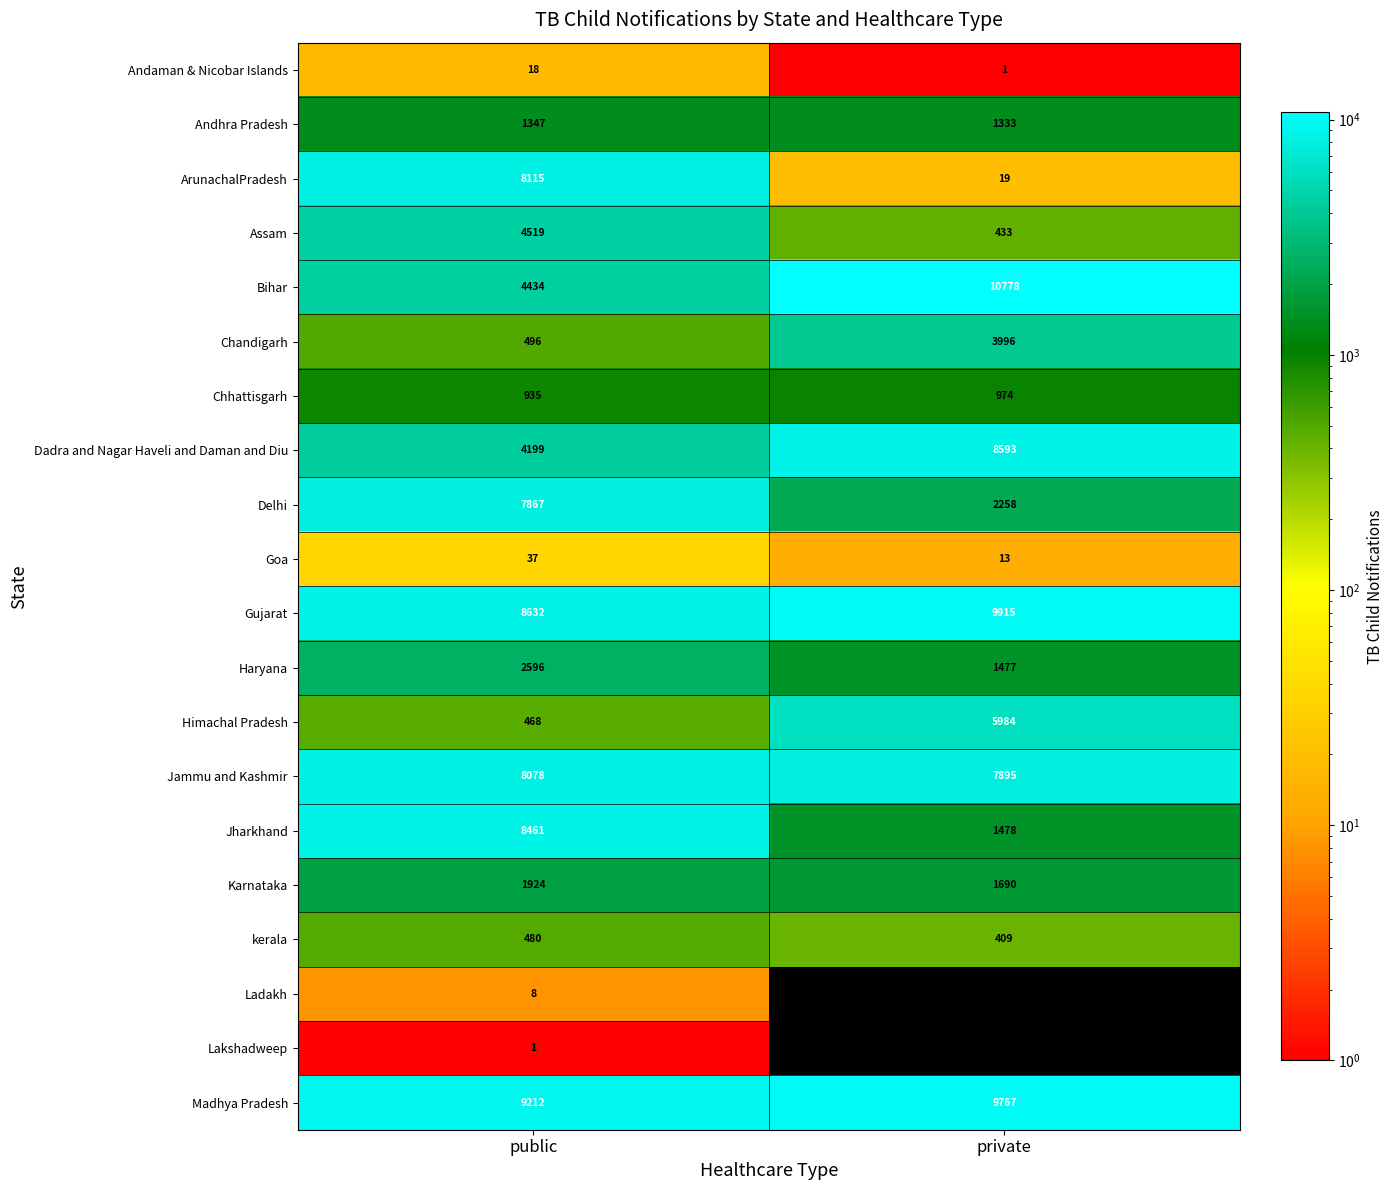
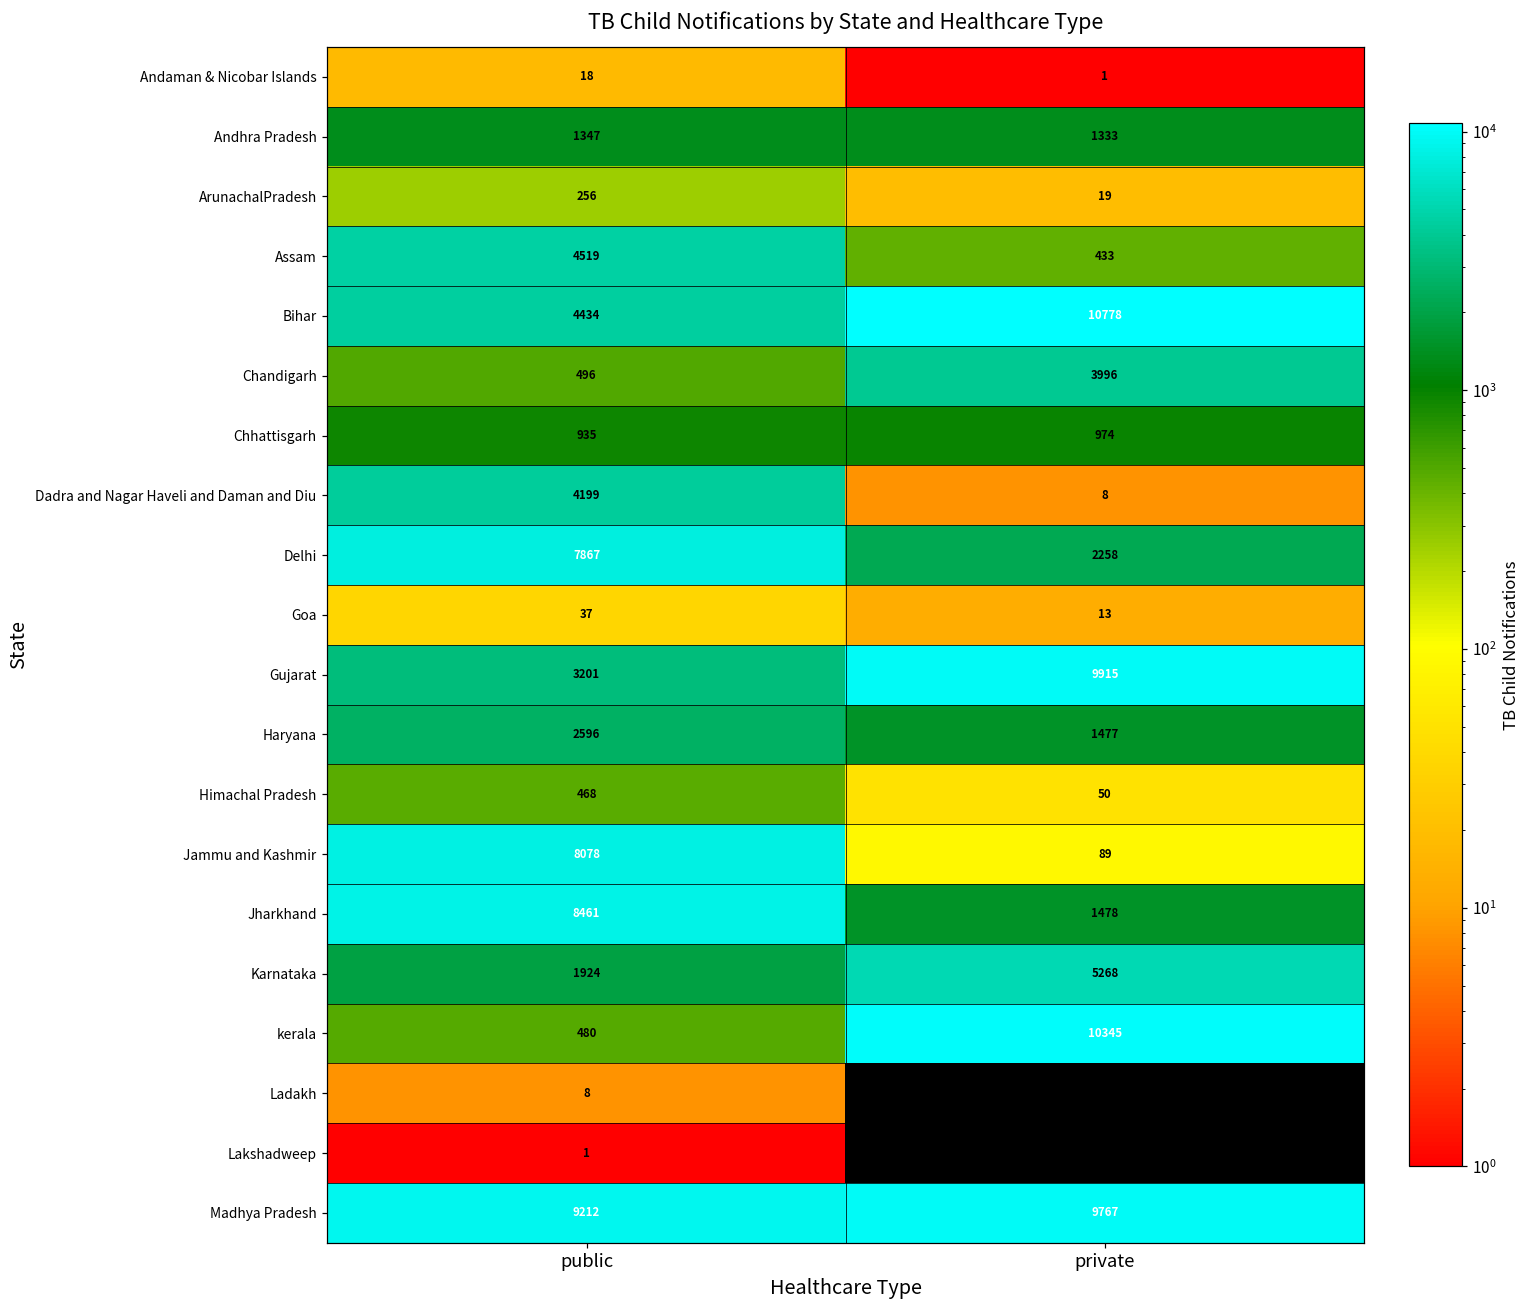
ArunachalPradesh, public: 8115 -> 256
Dadra and Nagar Haveli and Daman and Diu, private: 8593 -> 8
Gujarat, public: 8632 -> 3201
Himachal Pradesh, private: 5984 -> 50
Jammu and Kashmir, private: 7895 -> 89
Karnataka, private: 1690 -> 5268
kerala, private: 409 -> 10345
